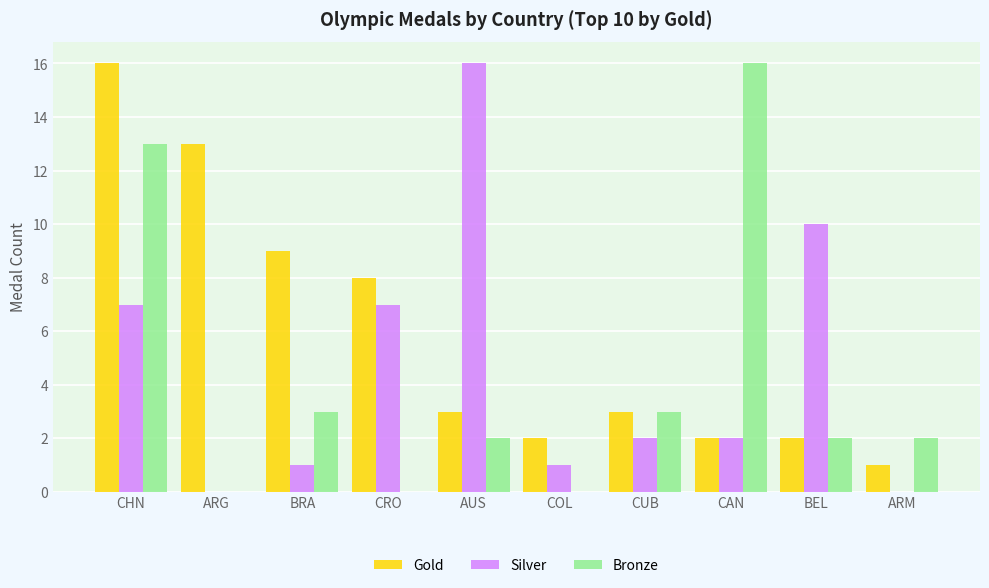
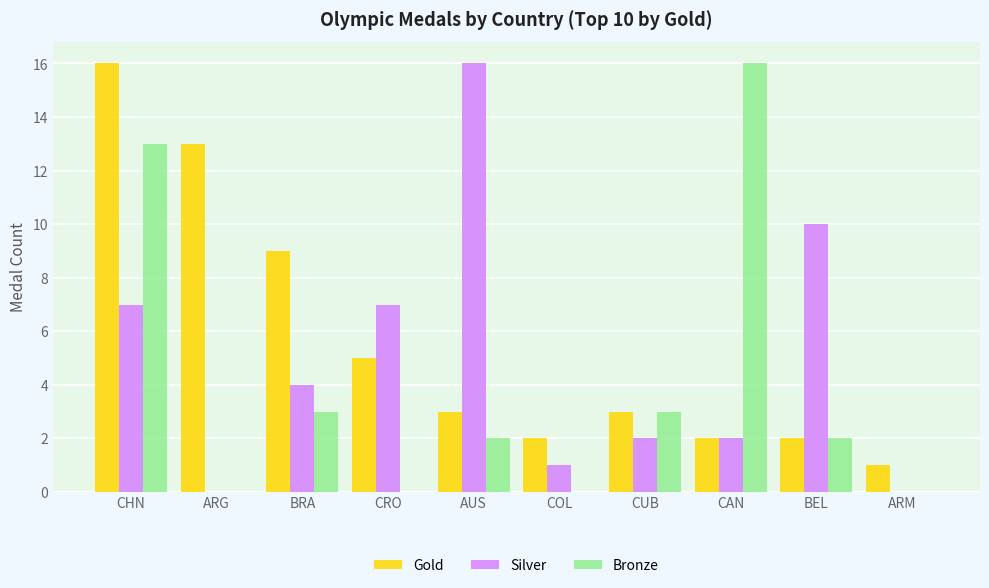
Silver, BRA: 1 -> 4
Gold, CRO: 8 -> 5
Bronze, ARM: 2 -> 0
